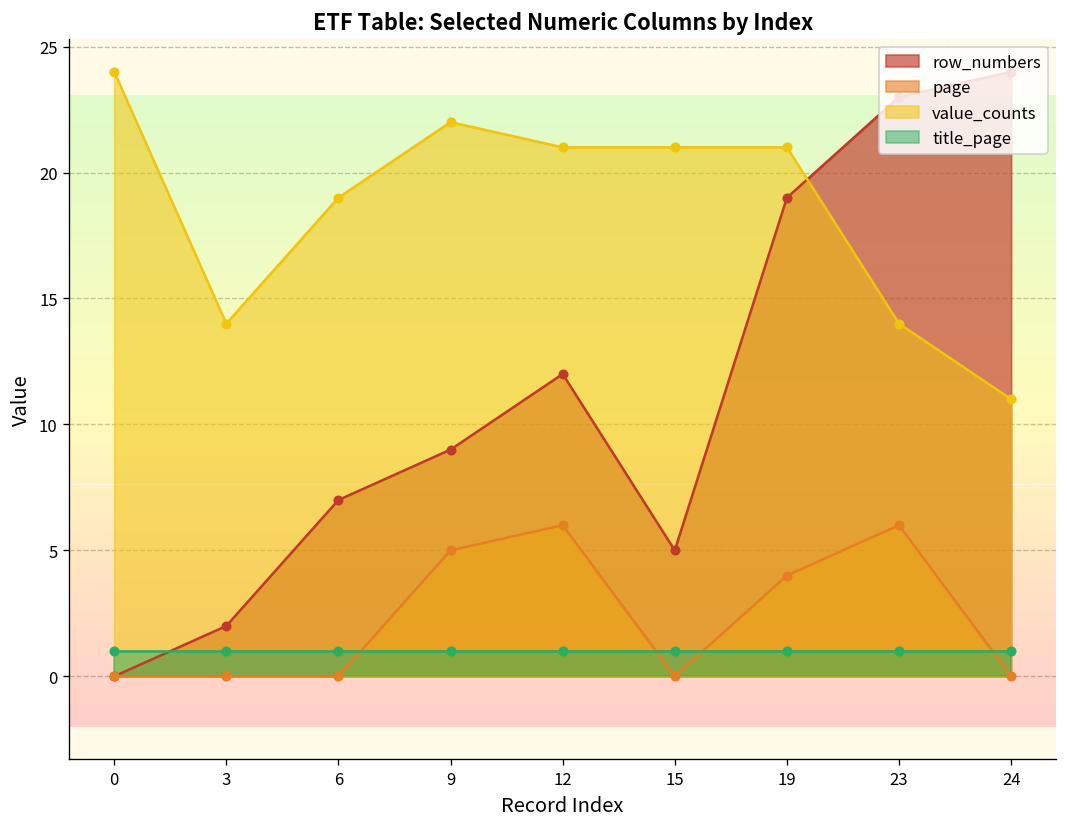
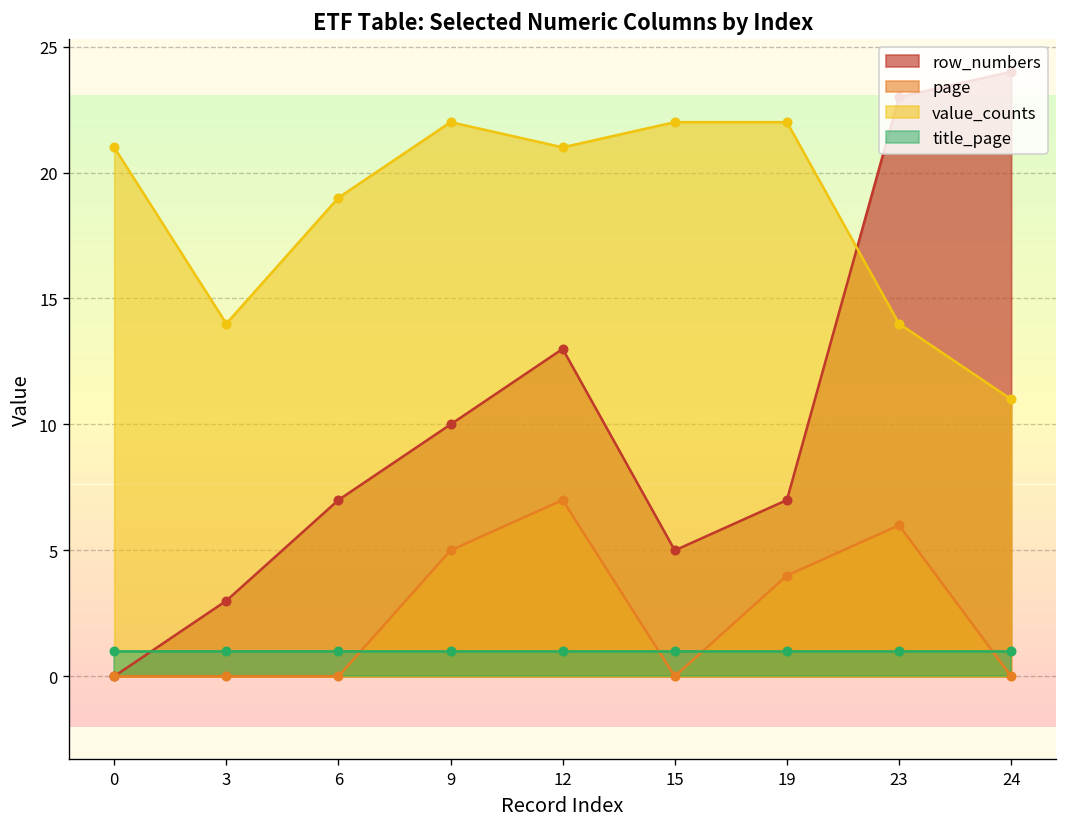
value_counts, 0: 24 -> 21
row_numbers, 3: 2 -> 3
row_numbers, 9: 9 -> 10
row_numbers, 12: 12 -> 13
page, 12: 6 -> 7
value_counts, 15: 21 -> 22
row_numbers, 19: 19 -> 7
value_counts, 19: 21 -> 22
